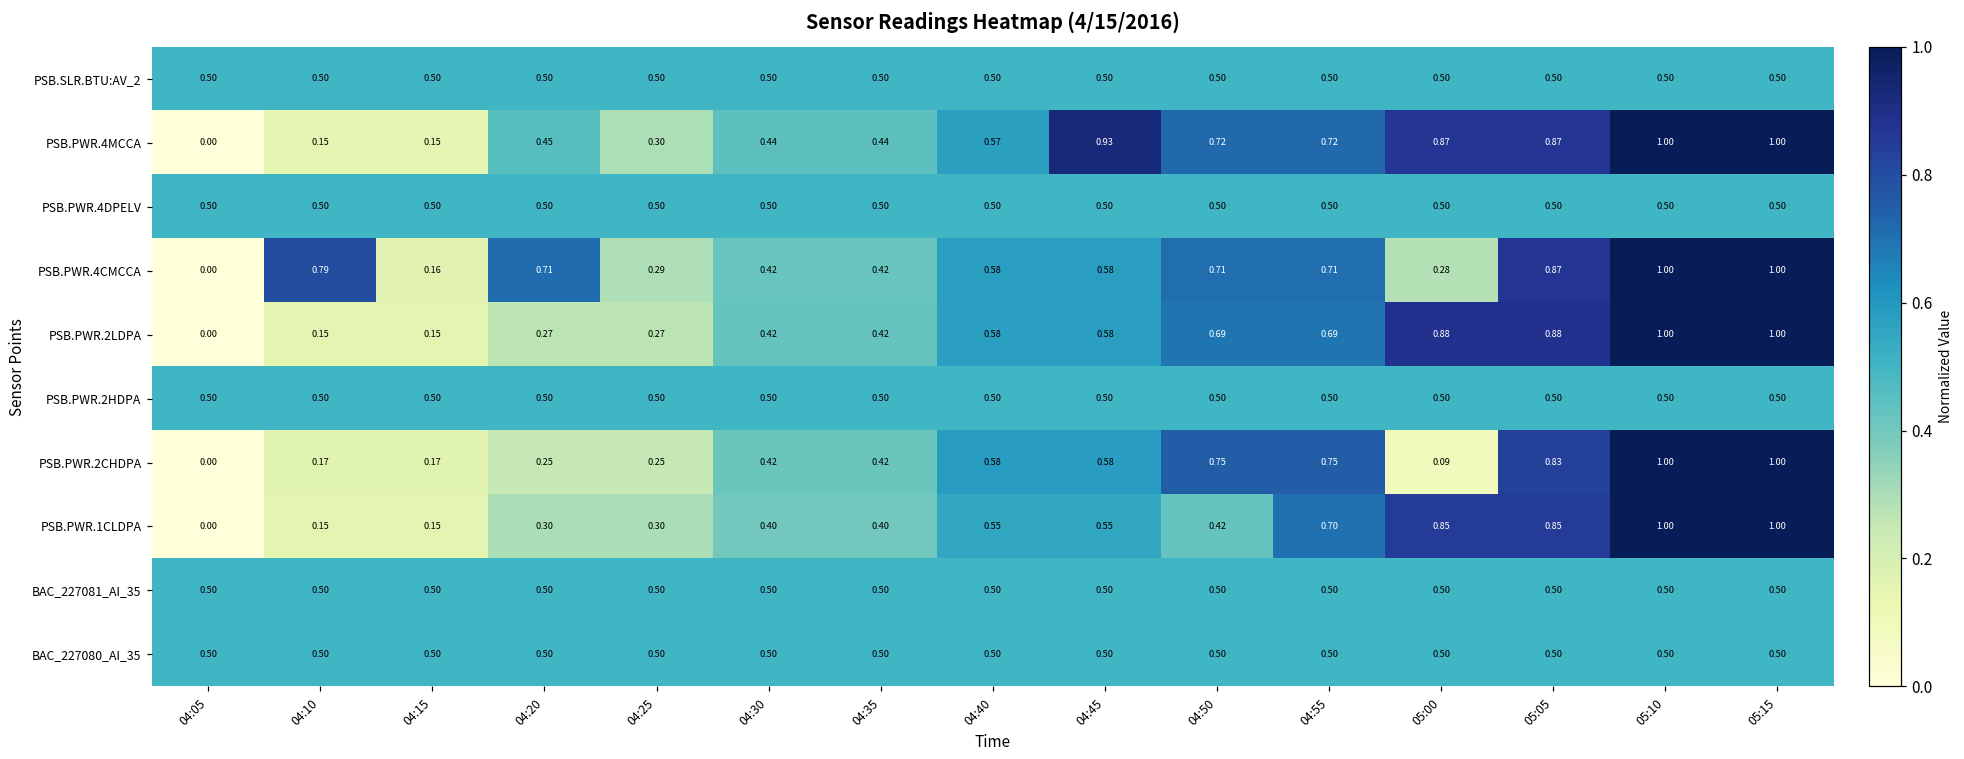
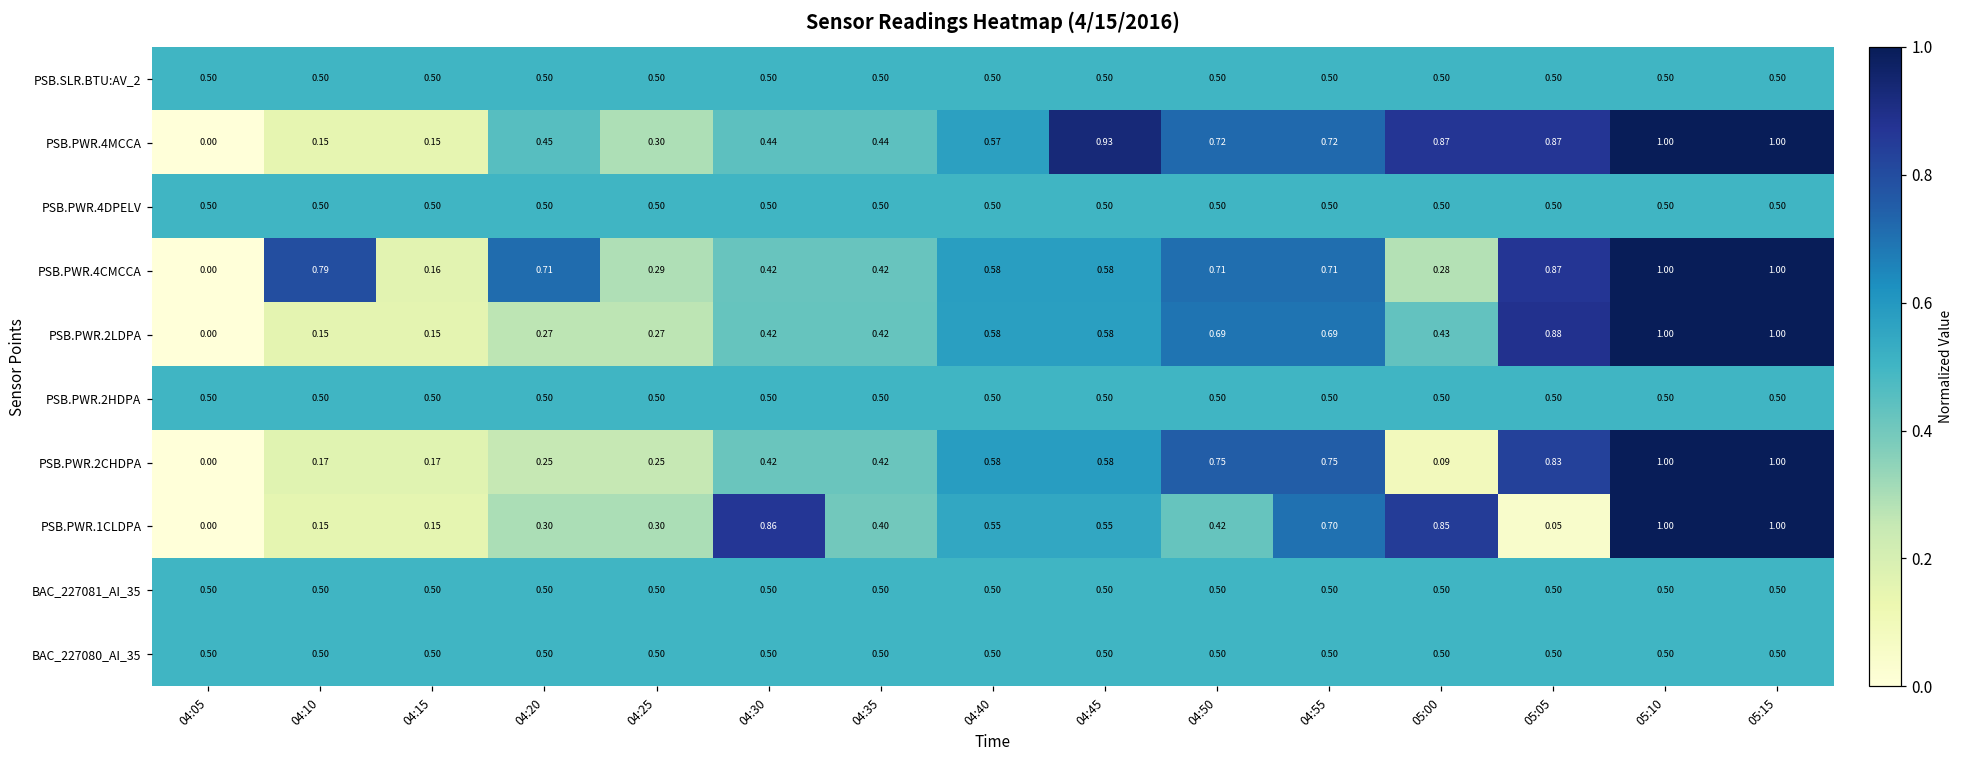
PSB.PWR.2LDPA, 05:00: 0.88 -> 0.43
PSB.PWR.1CLDPA, 04:30: 0.40 -> 0.86
PSB.PWR.1CLDPA, 05:05: 0.85 -> 0.05
